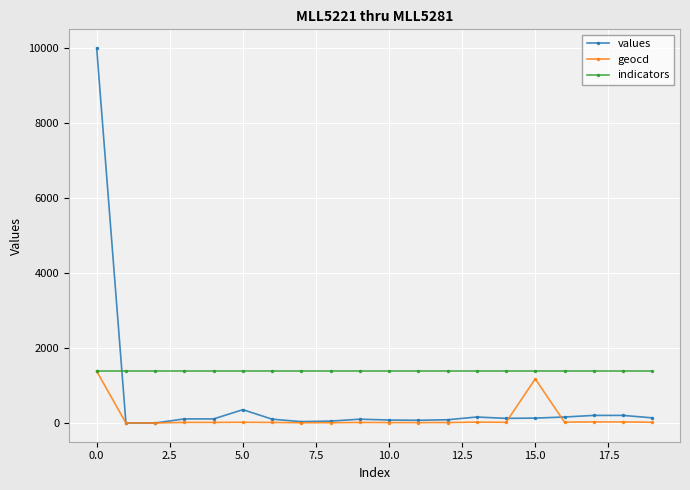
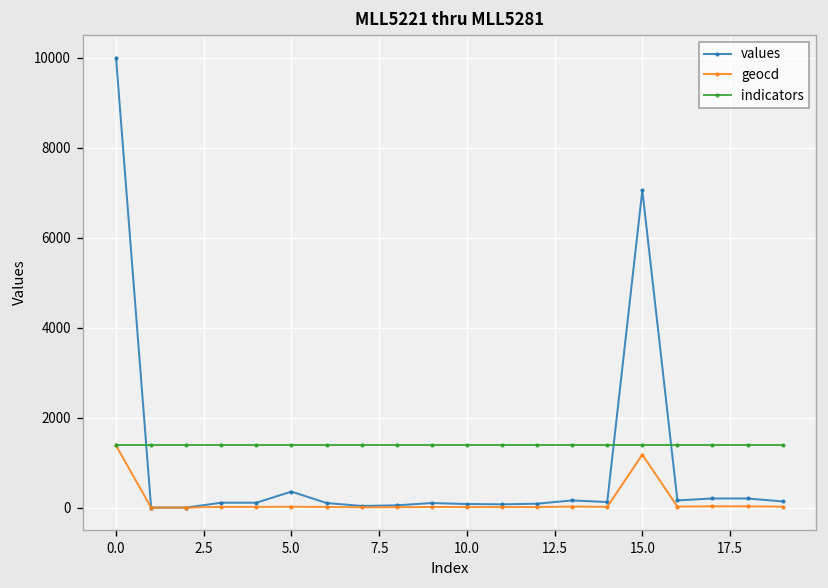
values, 15.0: 100 -> 7100
